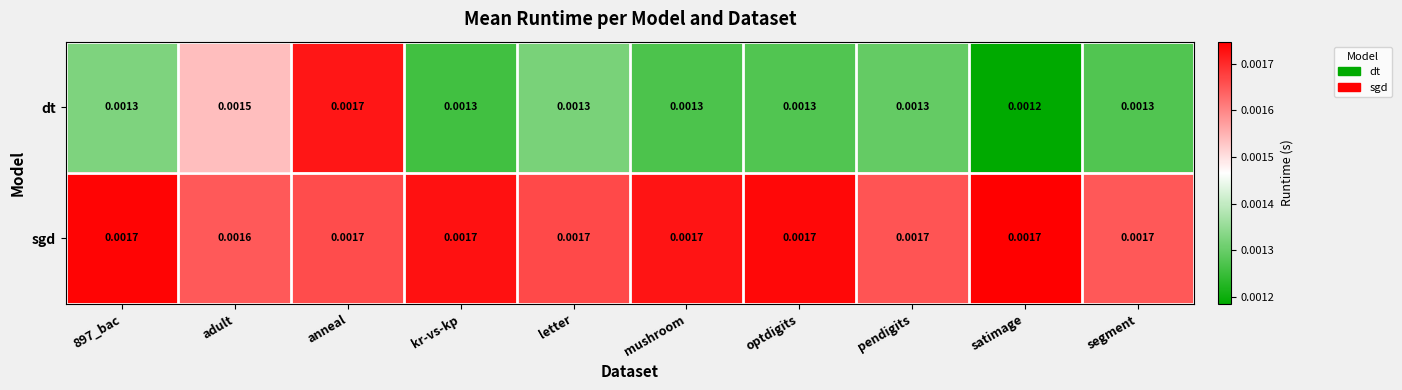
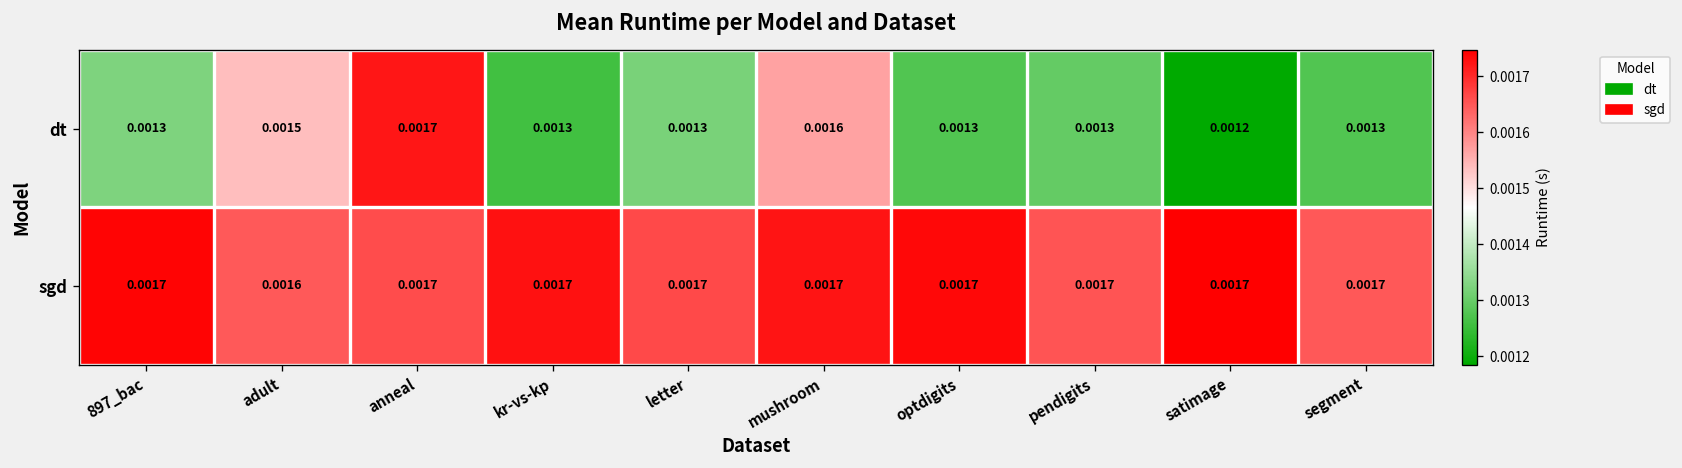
dt, mushroom: 0.0013 -> 0.0016
